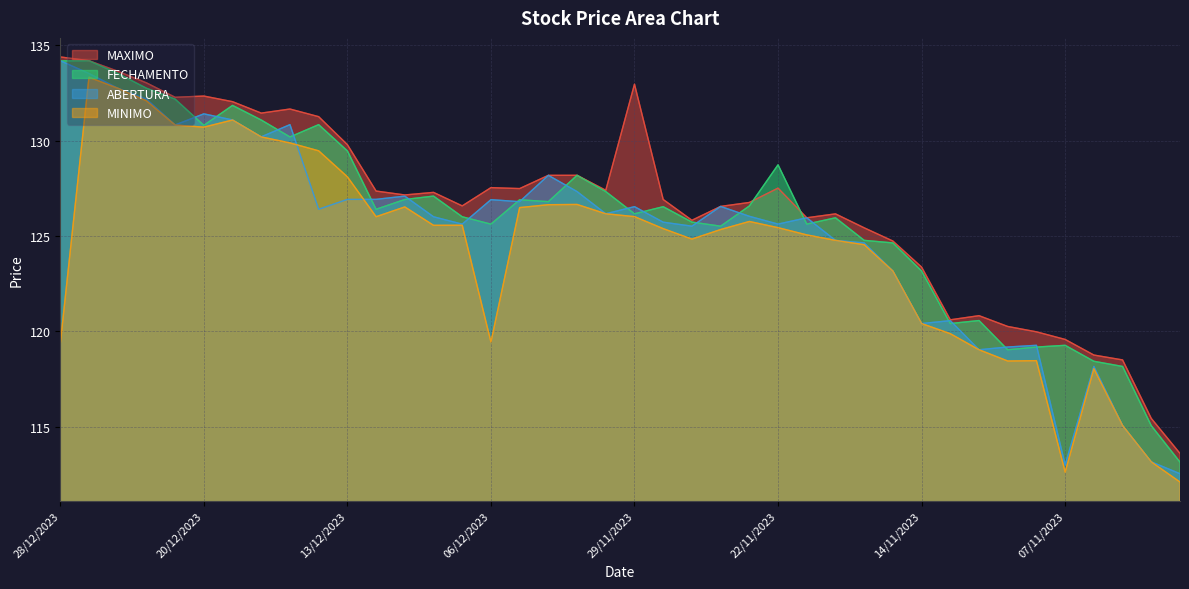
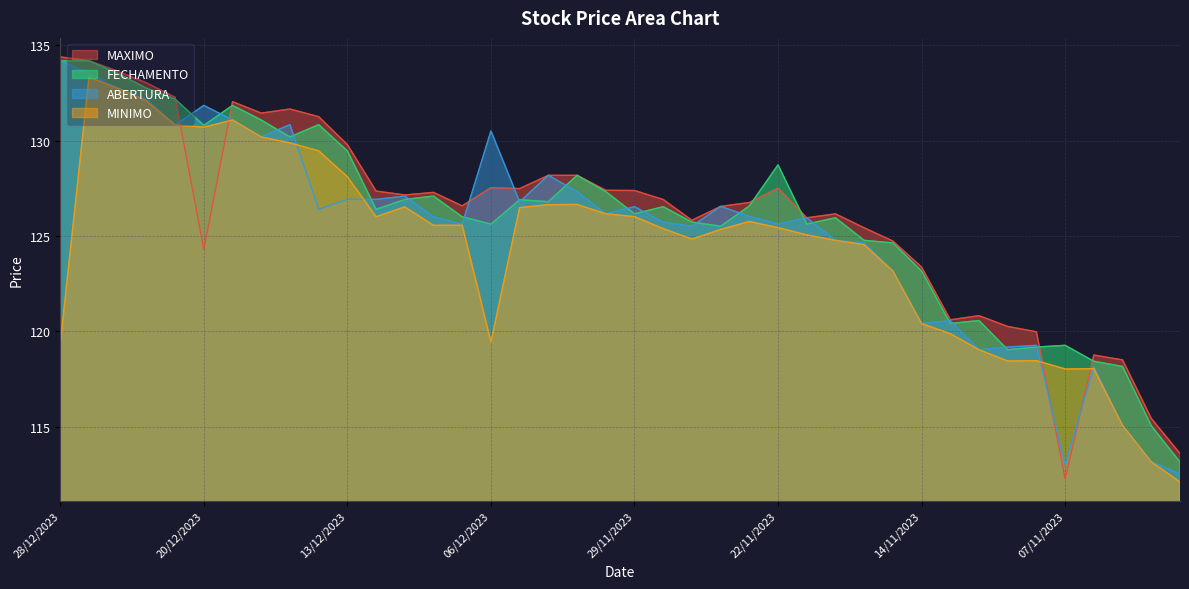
MAXIMO, 20/12/2023: 132.3 -> 124.3
ABERTURA, 20/12/2023: 131.4 -> 131.9
ABERTURA, 06/12/2023: 126.9 -> 130.5
MAXIMO, 29/11/2023: 133.0 -> 127.4
MAXIMO, 07/11/2023: 119.6 -> 112.3
MINIMO, 07/11/2023: 112.6 -> 118.0
